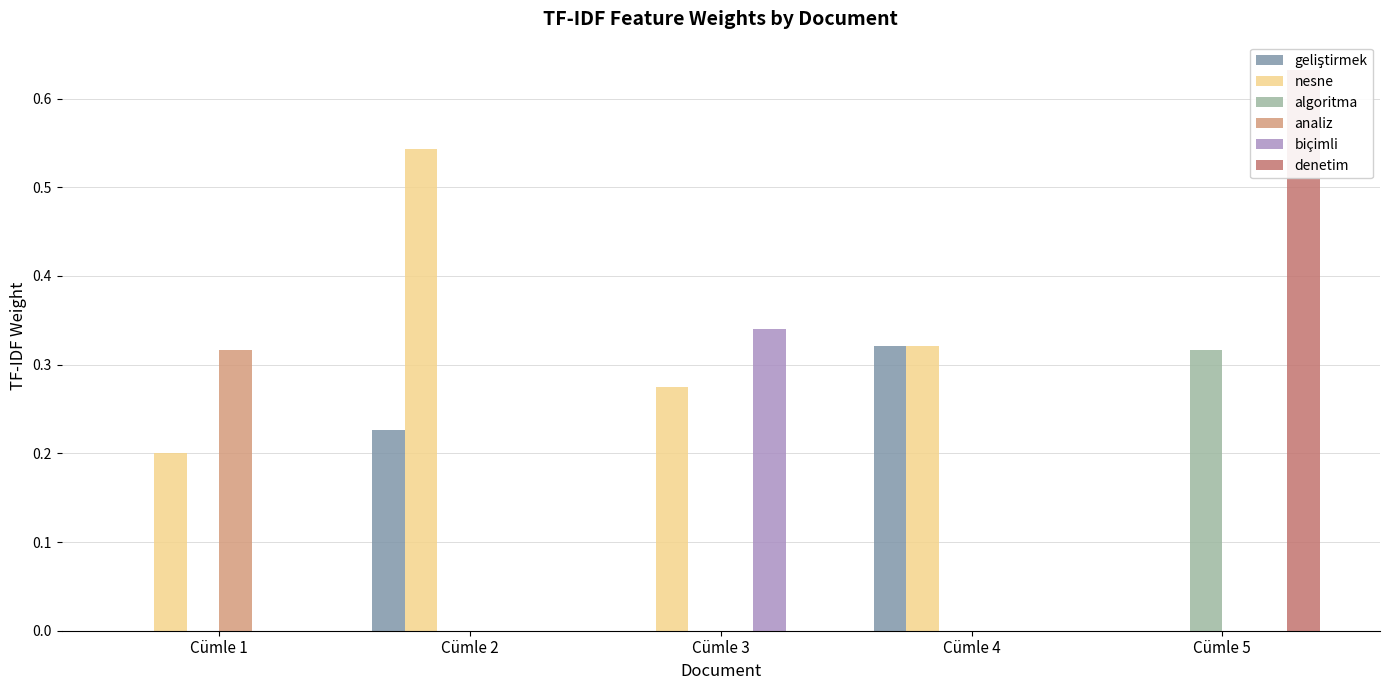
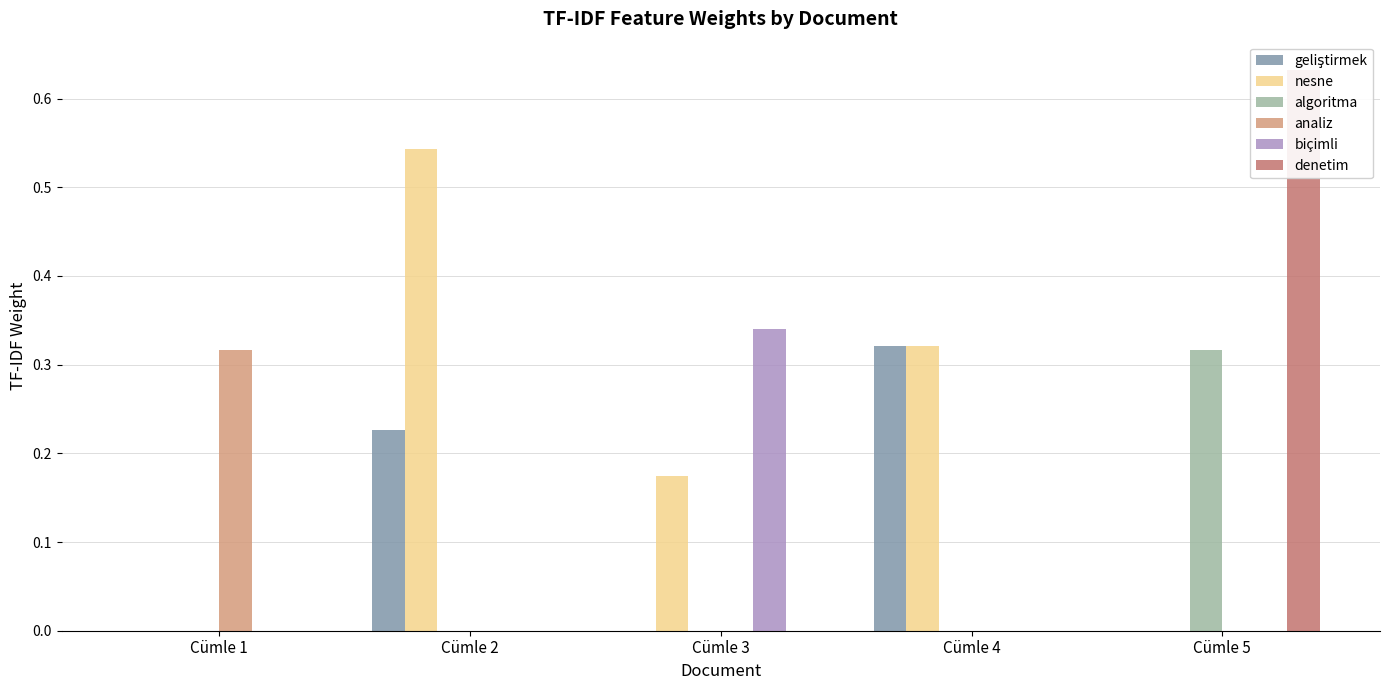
nesne, Cümle 1: 0.2 -> 0.0
nesne, Cümle 3: 0.27 -> 0.17
